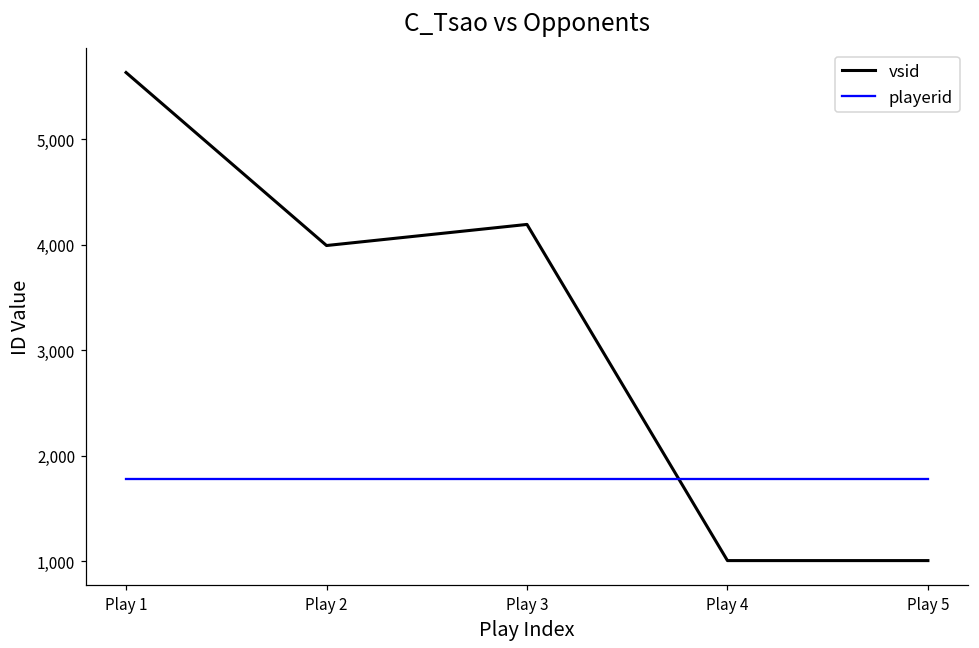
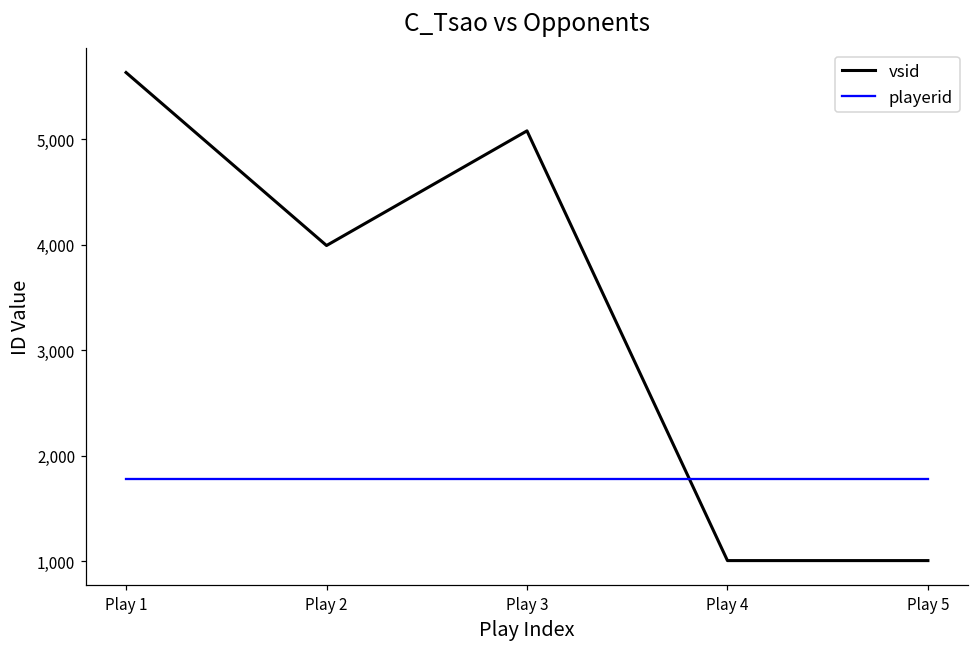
vsid, Play 3: 4,200 -> 5,100
